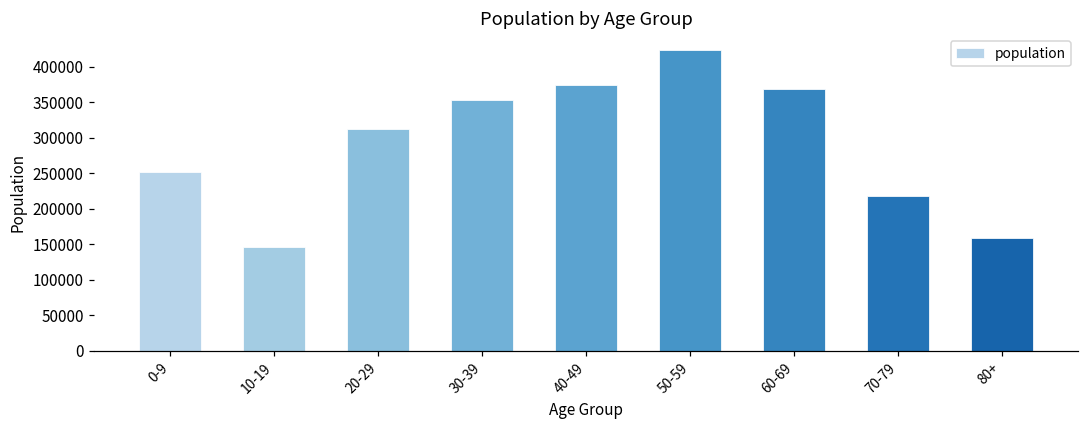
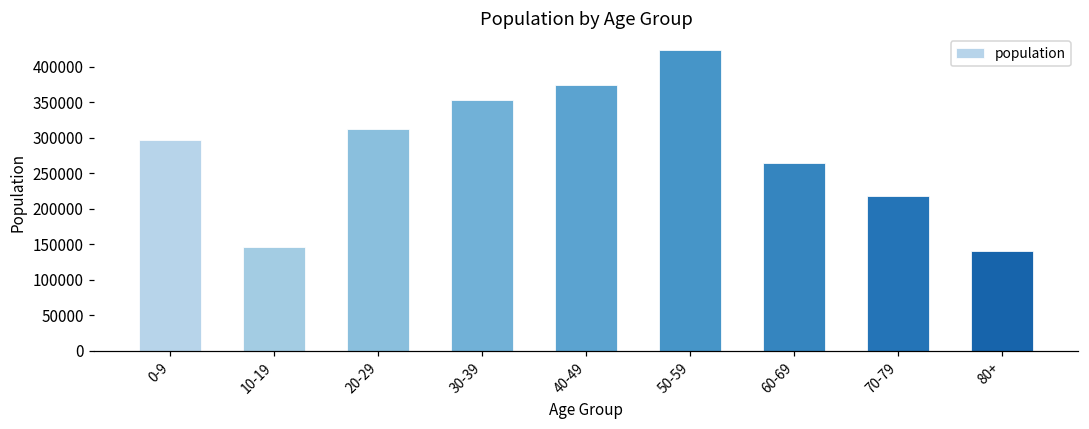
0-9: 250000 -> 300000
60-69: 370000 -> 270000
80+: 160000 -> 140000
